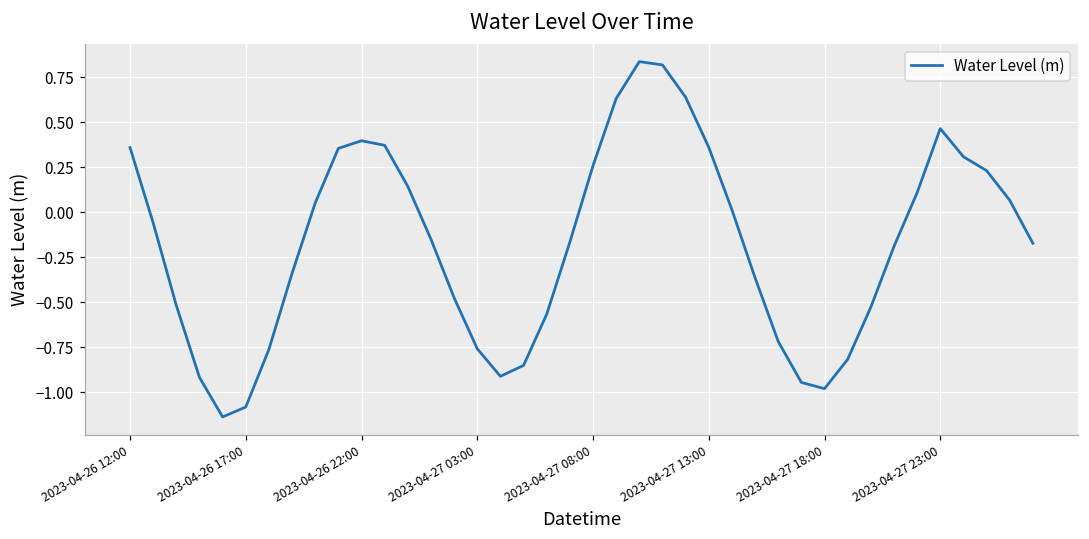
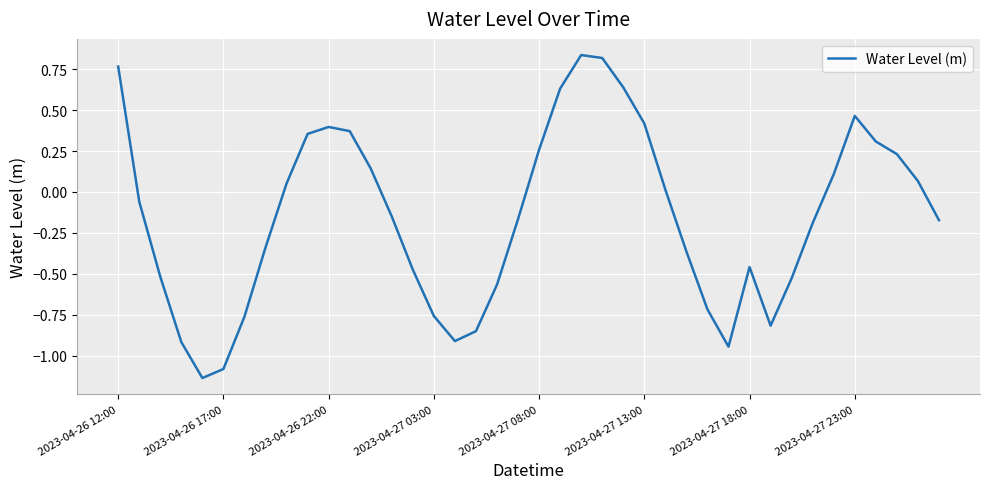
2023-04-26 12:00: 0.36 -> 0.77
2023-04-27 13:00: 0.36 -> 0.42
2023-04-27 18:00: -0.98 -> -0.46
